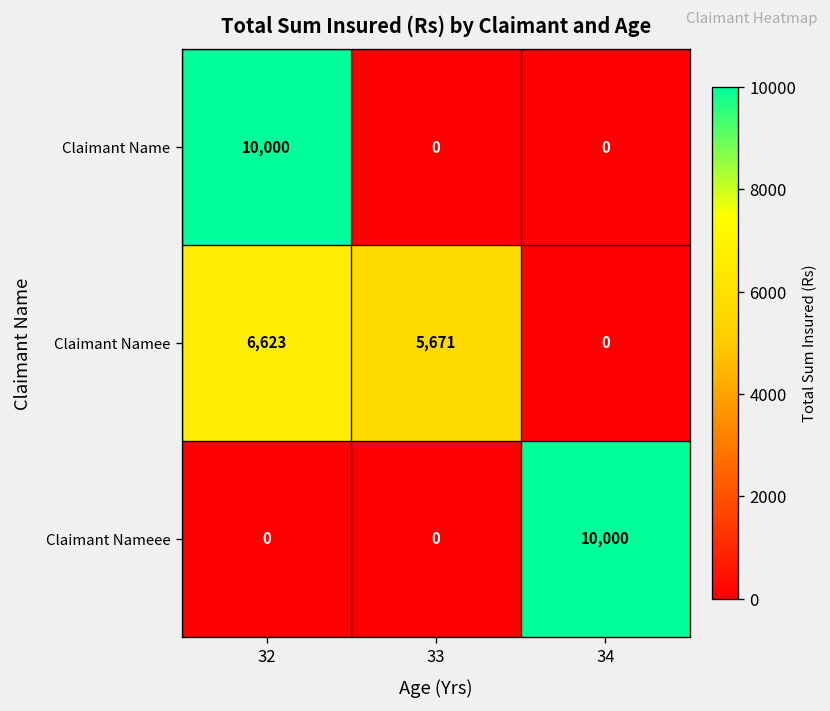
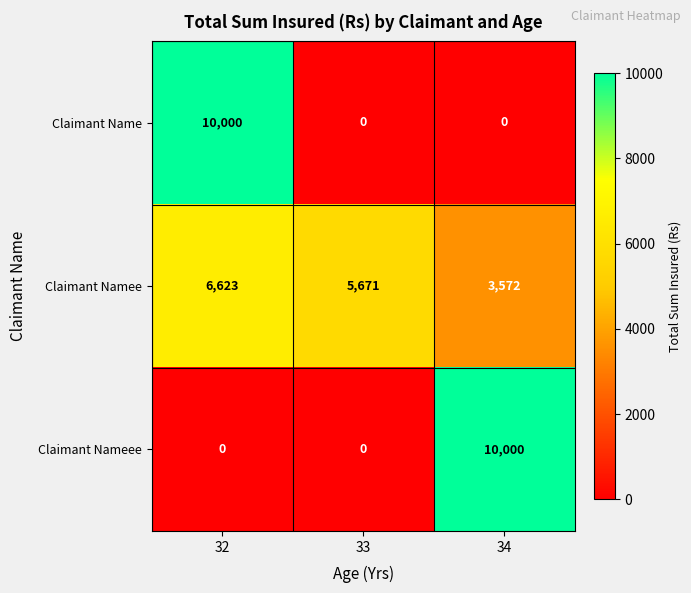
Claimant Namee, 34: 0 -> 3,572
